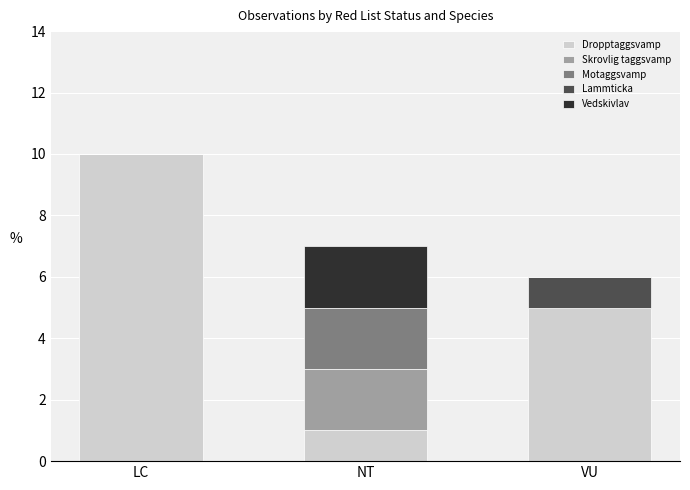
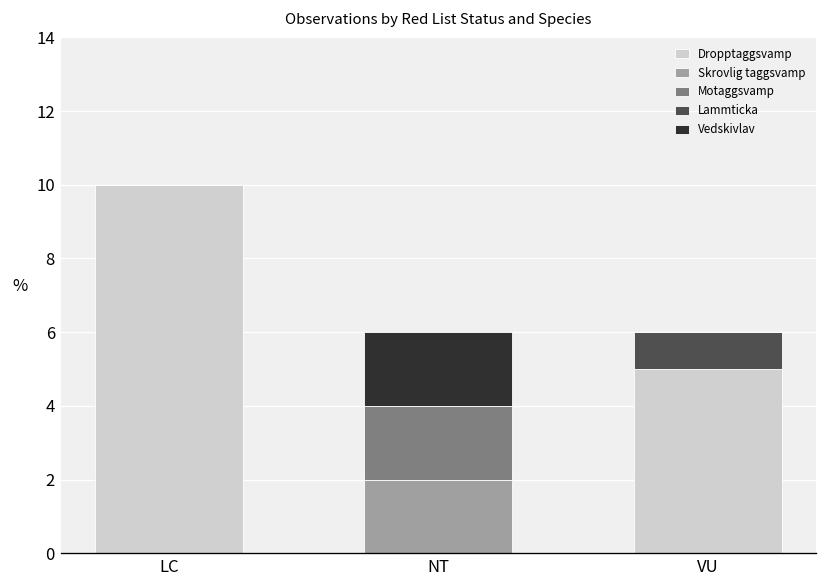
Dropptaggsvamp, NT: 1 -> 0
